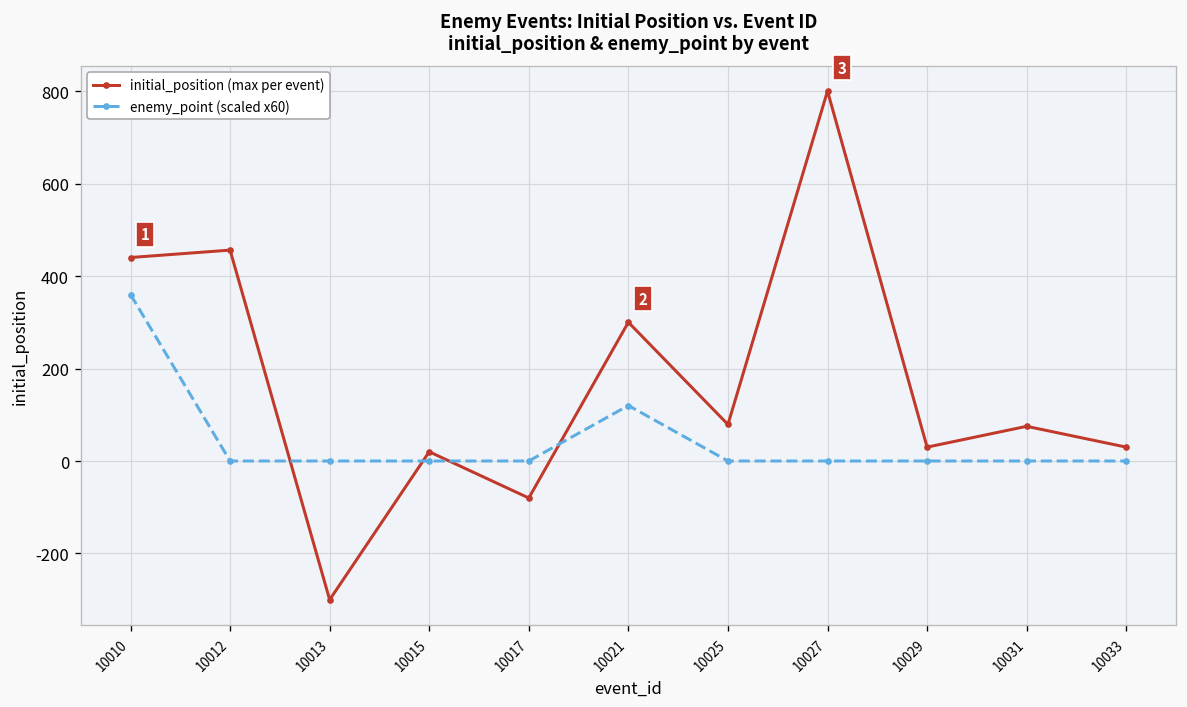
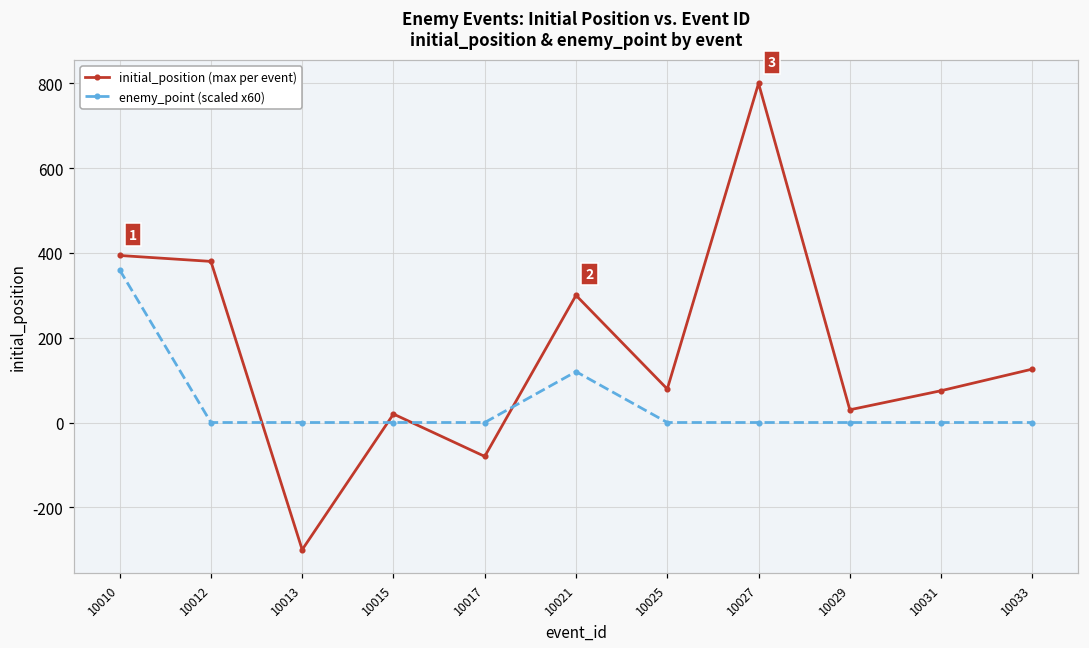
initial_position (max per event), 10010: 440 -> 390
initial_position (max per event), 10012: 460 -> 380
initial_position (max per event), 10033: 30 -> 130
